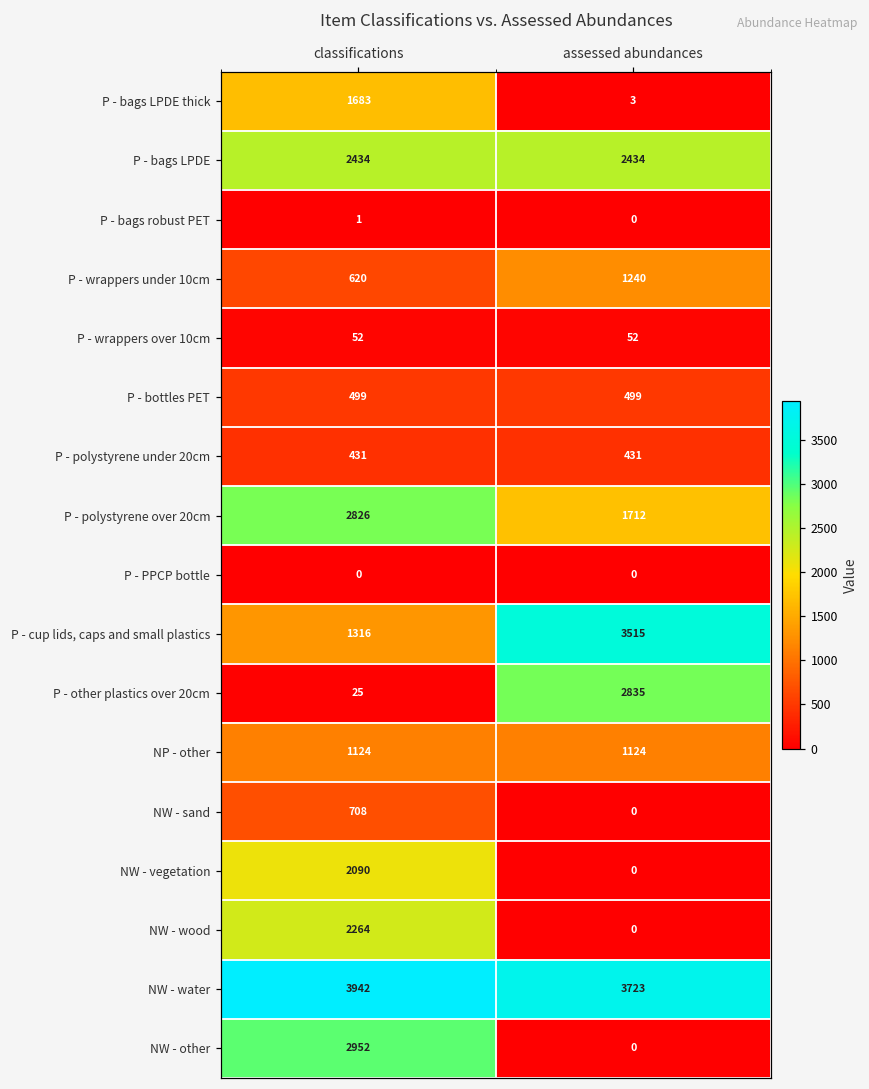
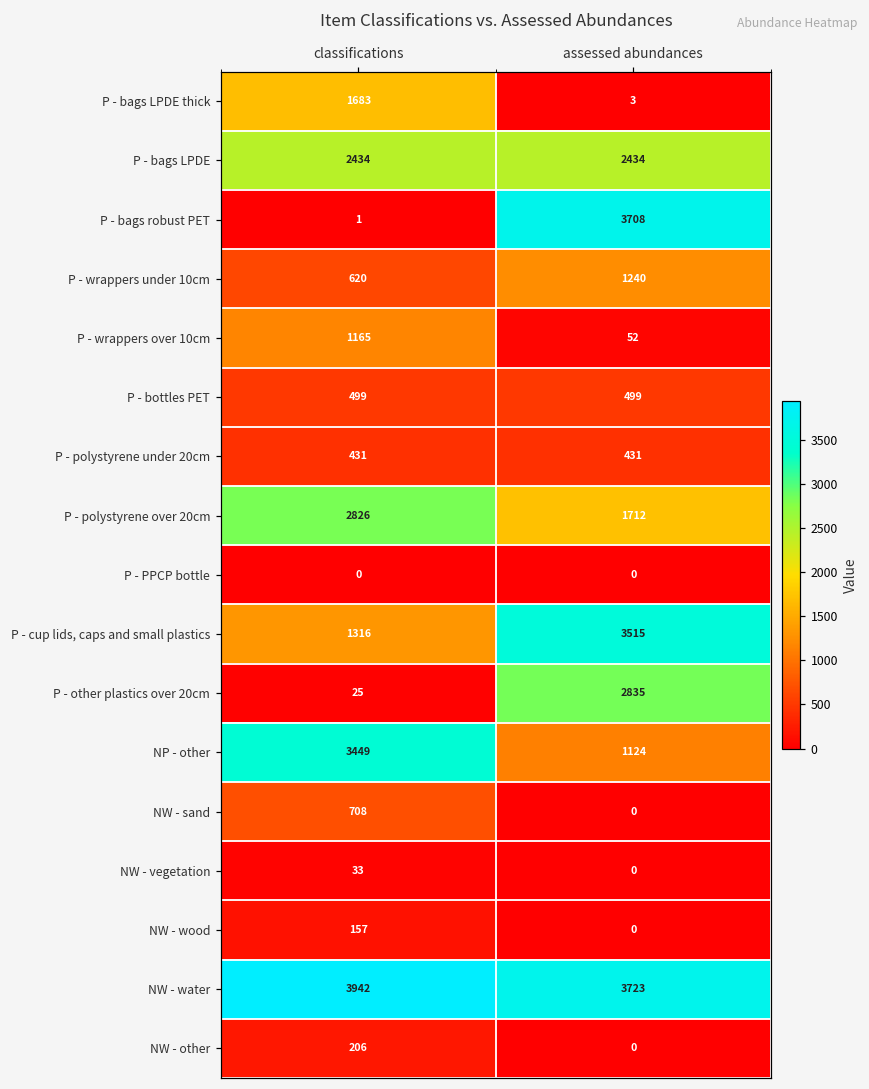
P - bags robust PET, assessed abundances: 0 -> 3708
P - wrappers over 10cm, classifications: 52 -> 1165
NP - other, classifications: 1124 -> 3449
NW - vegetation, classifications: 2090 -> 33
NW - wood, classifications: 2264 -> 157
NW - other, classifications: 2952 -> 206
